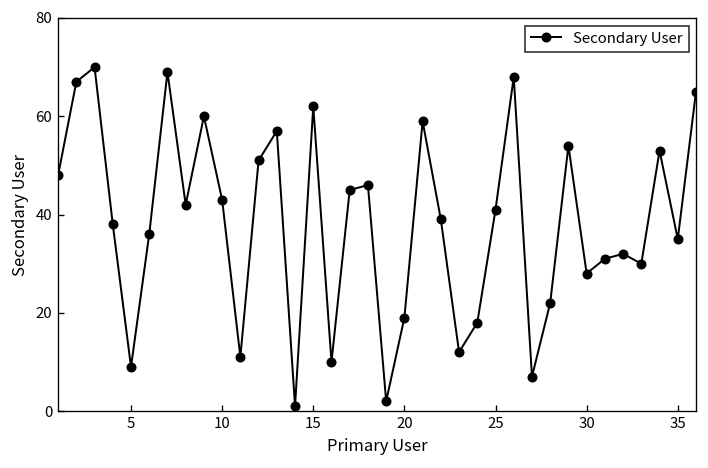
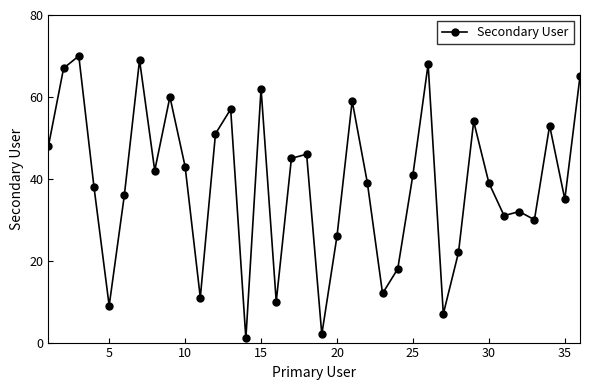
20: 19 -> 26
30: 28 -> 39
